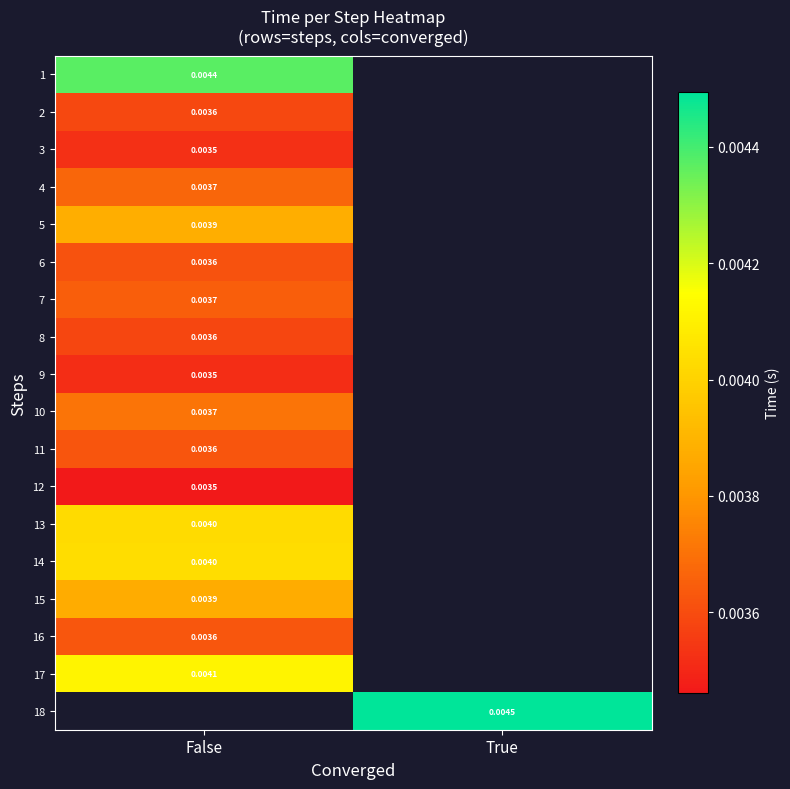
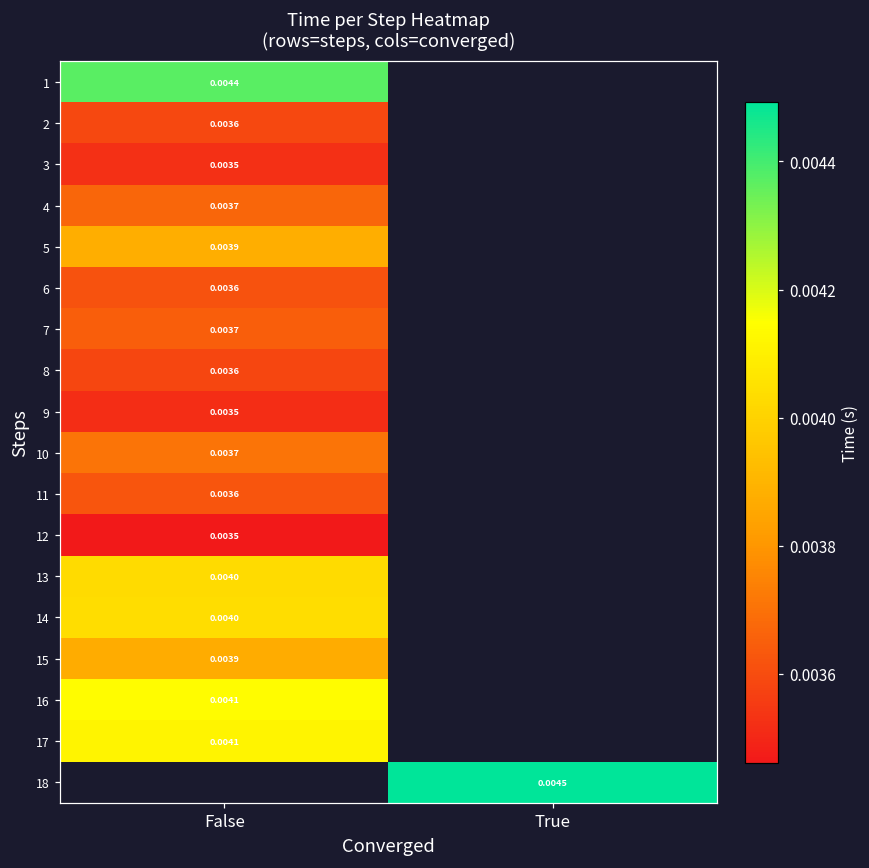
16, False: 0.0036 -> 0.0041
